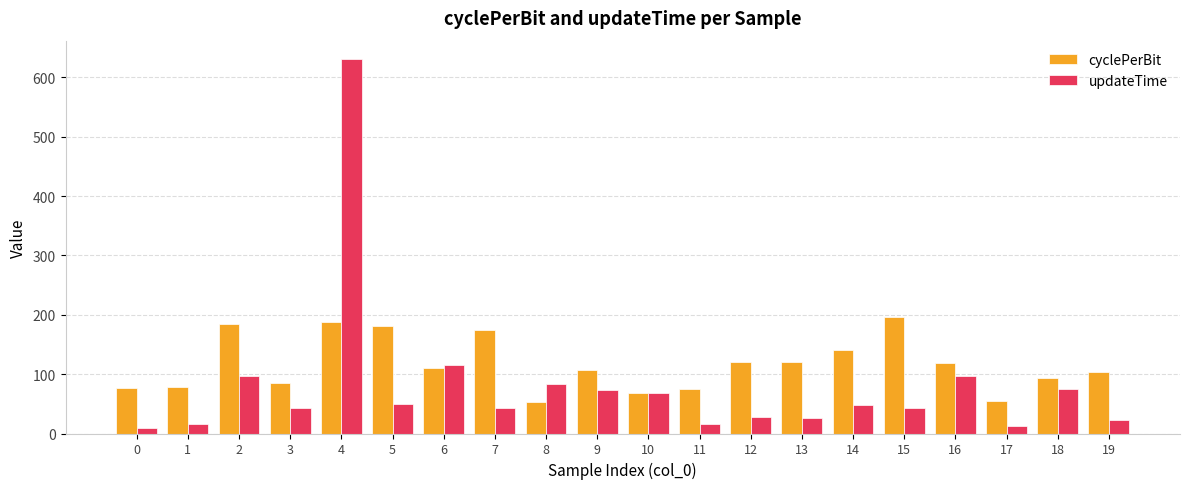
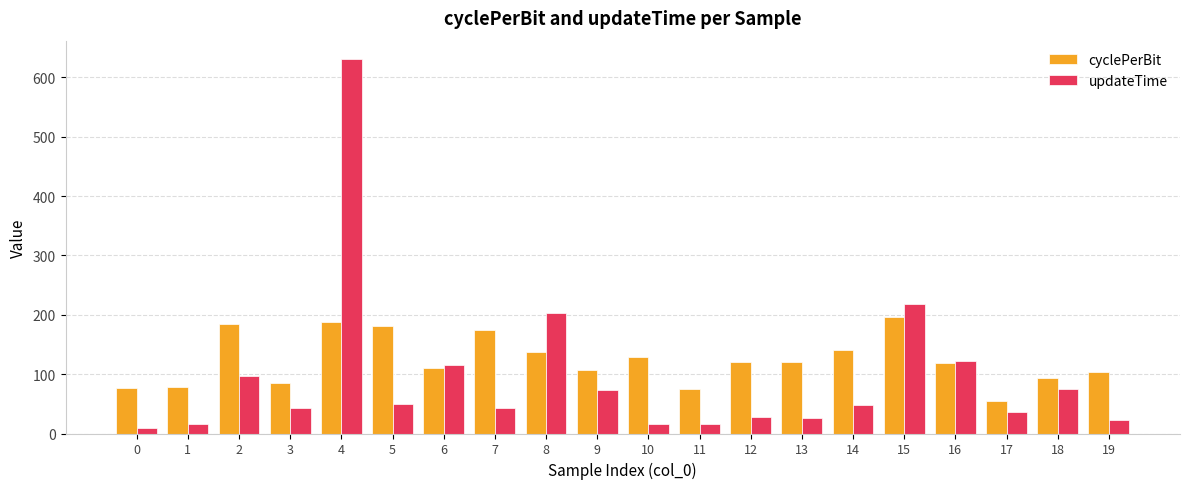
cyclePerBit, 8: 50 -> 140
updateTime, 8: 80 -> 200
cyclePerBit, 10: 70 -> 130
updateTime, 10: 70 -> 20
updateTime, 15: 40 -> 220
updateTime, 16: 100 -> 120
updateTime, 17: 10 -> 40
